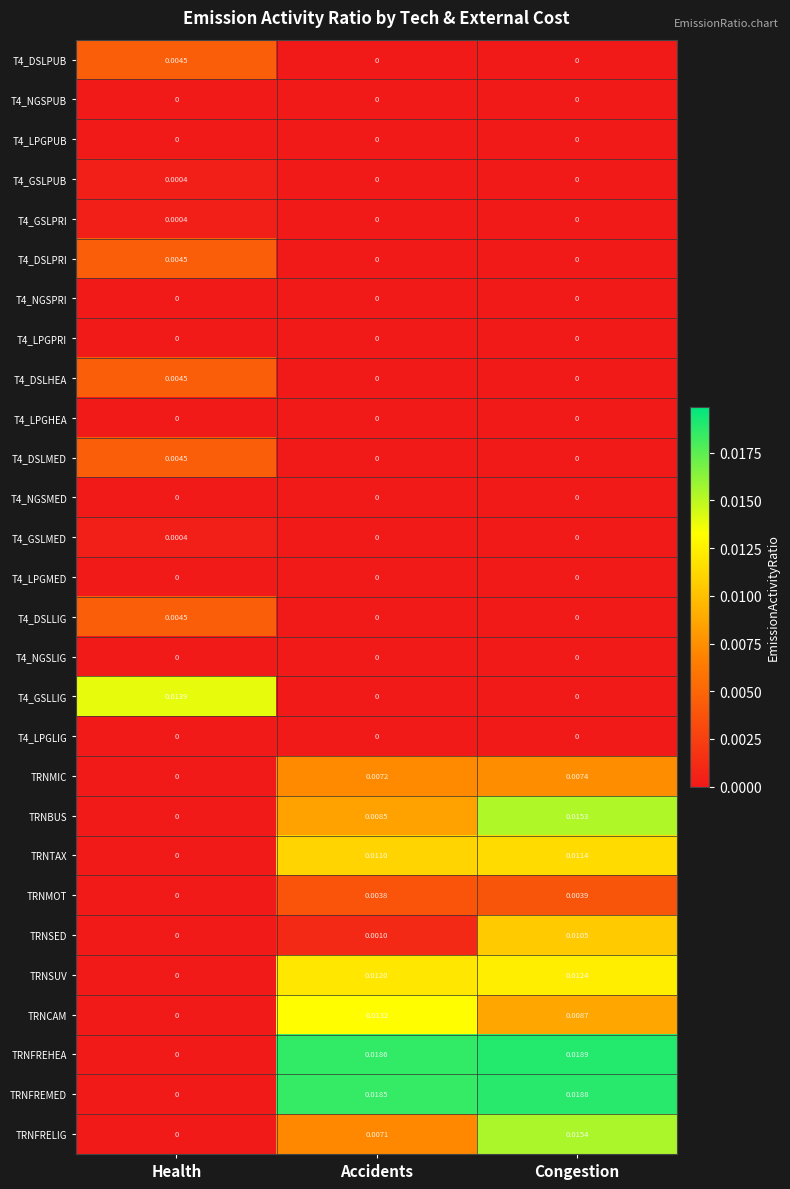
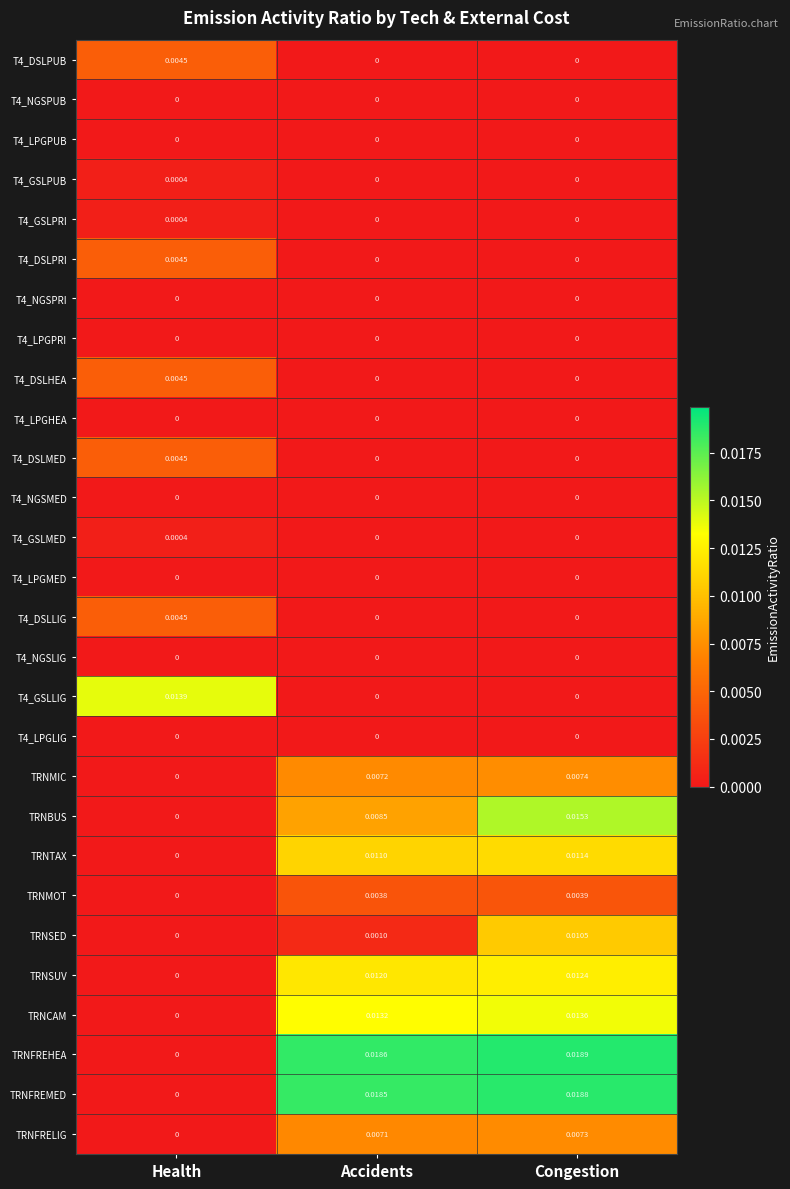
TRNCAM, Congestion: 0.0087 -> 0.0136
TRNFRELIG, Congestion: 0.0154 -> 0.0073
